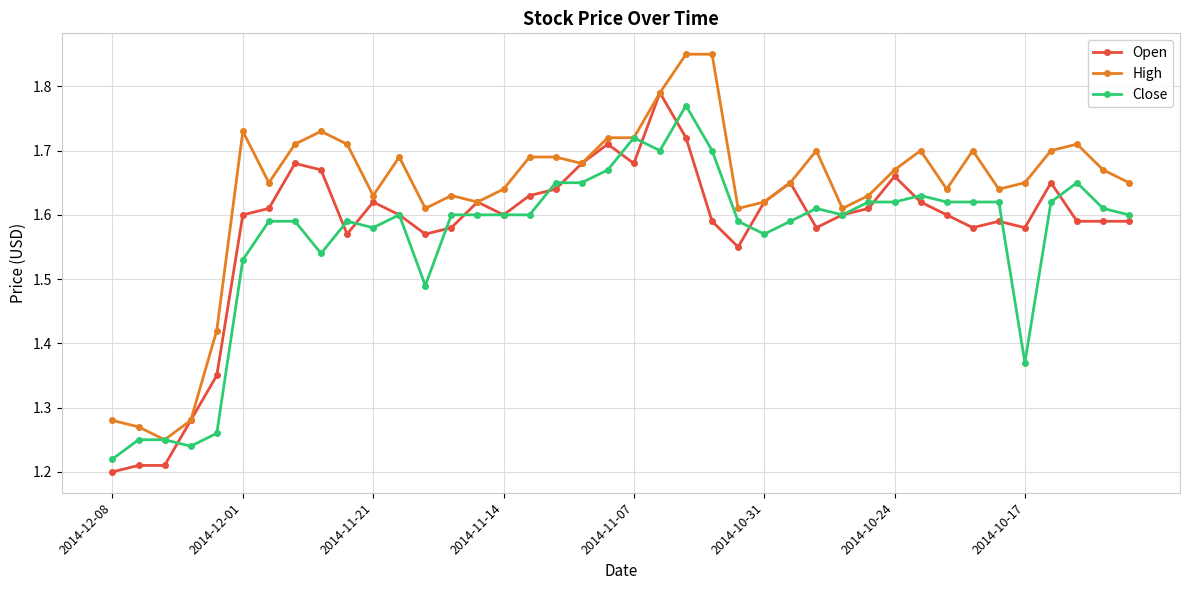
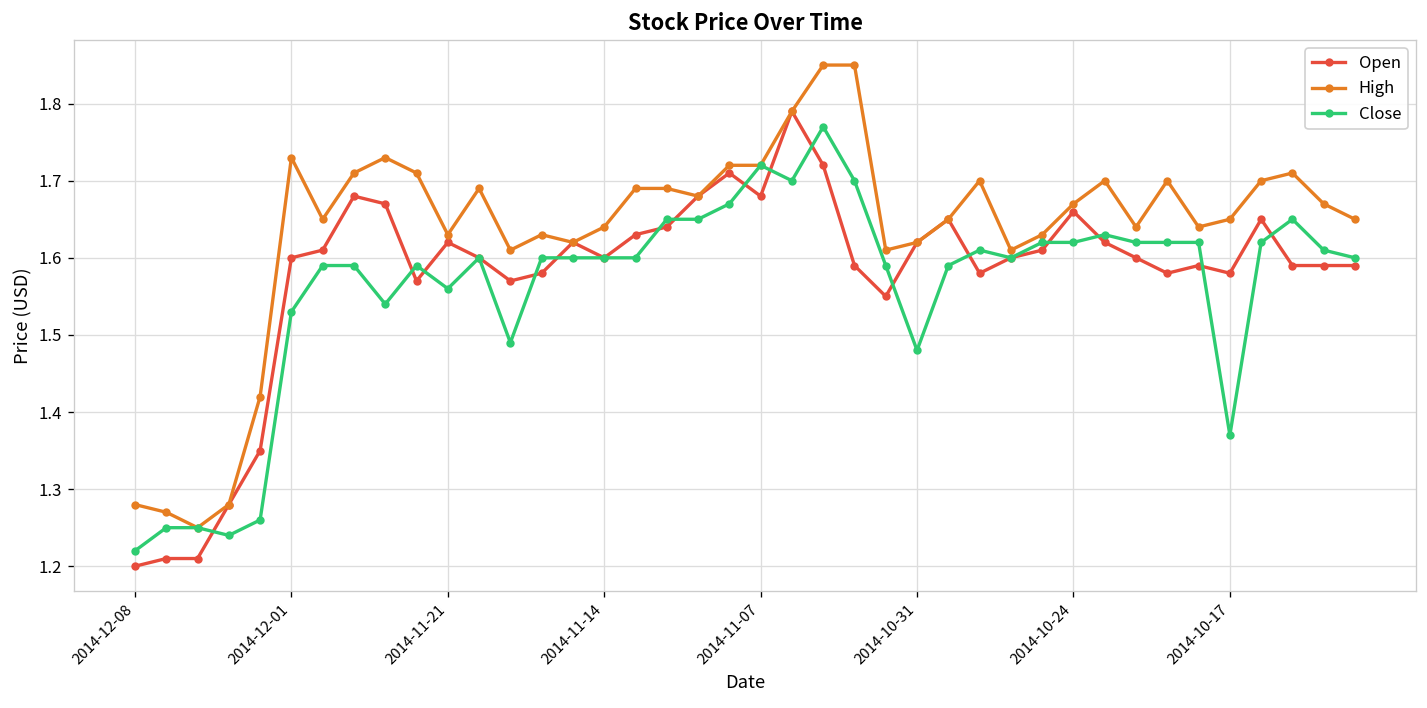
Close, 2014-11-21: 1.58 -> 1.56
Close, 2014-10-31: 1.57 -> 1.48
